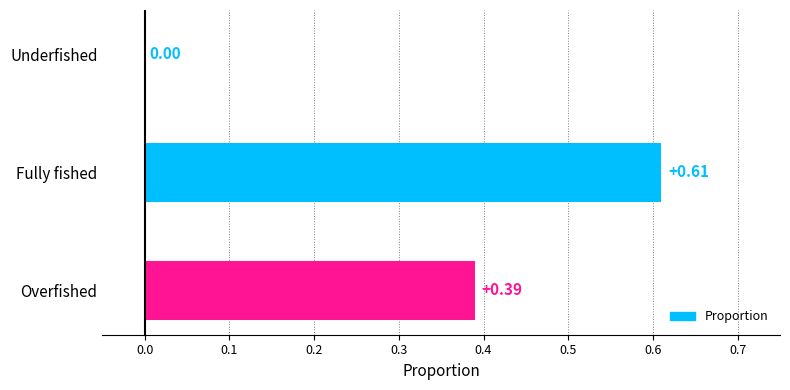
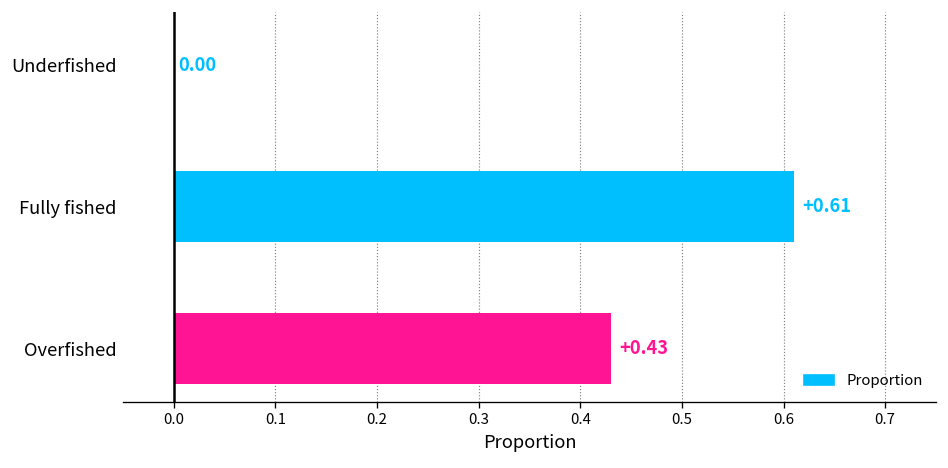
Overfished: +0.39 -> +0.43
